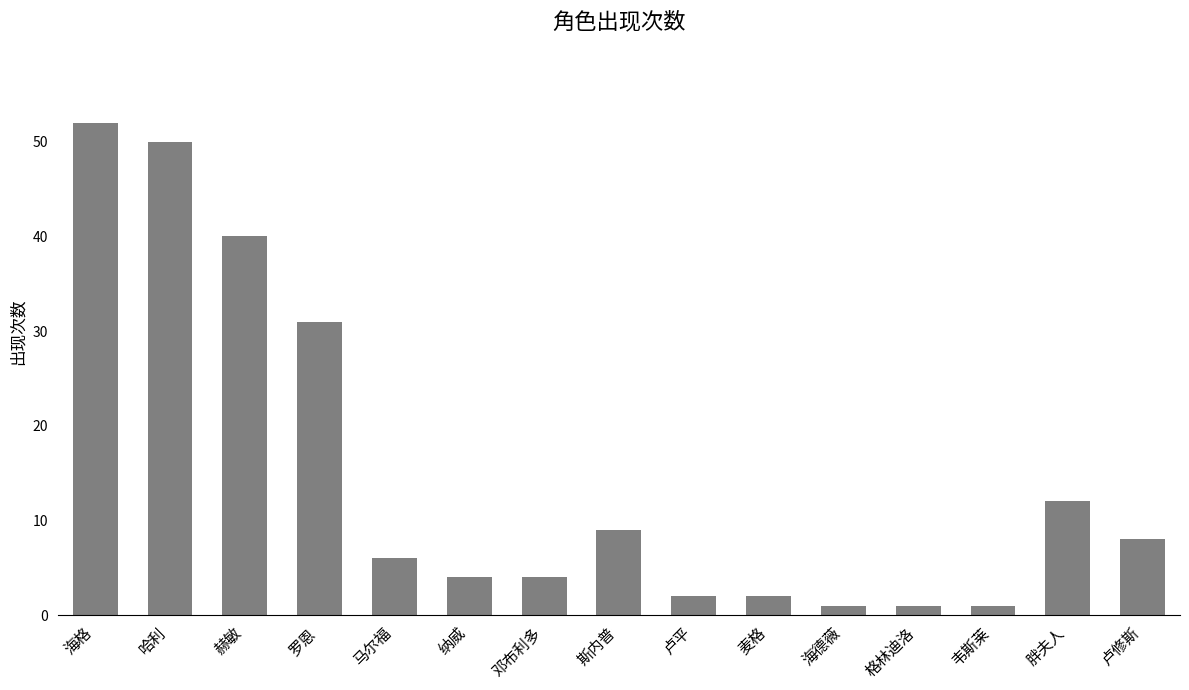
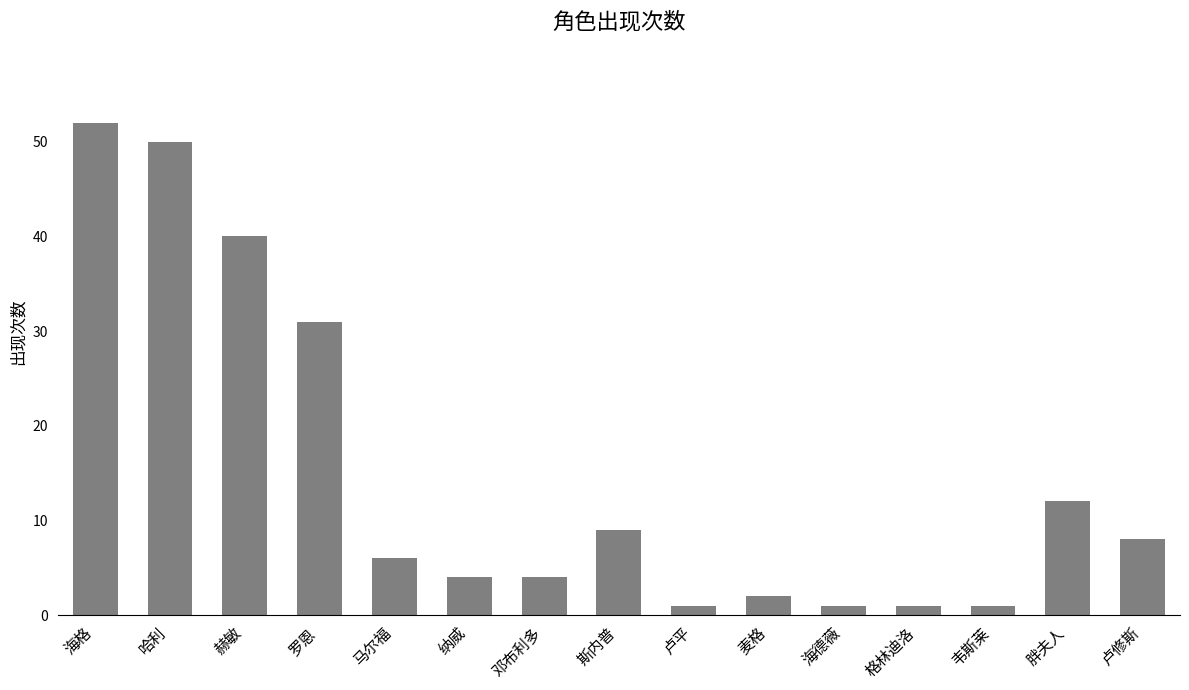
卢平: 2 -> 1
